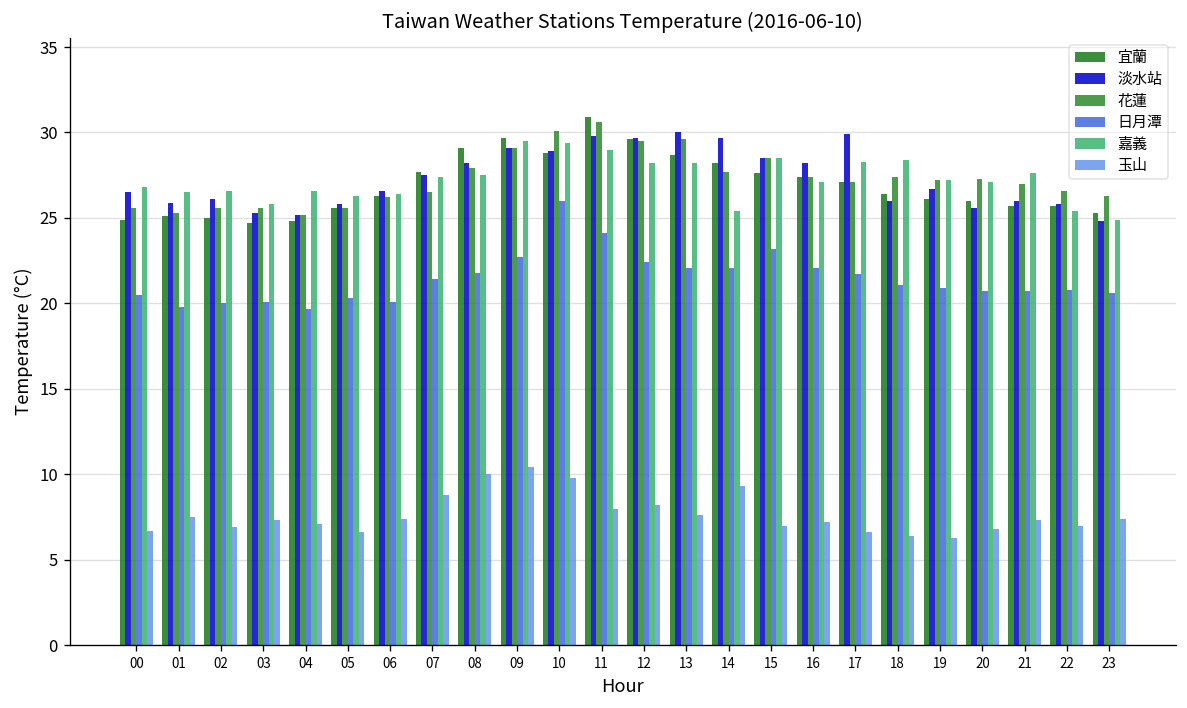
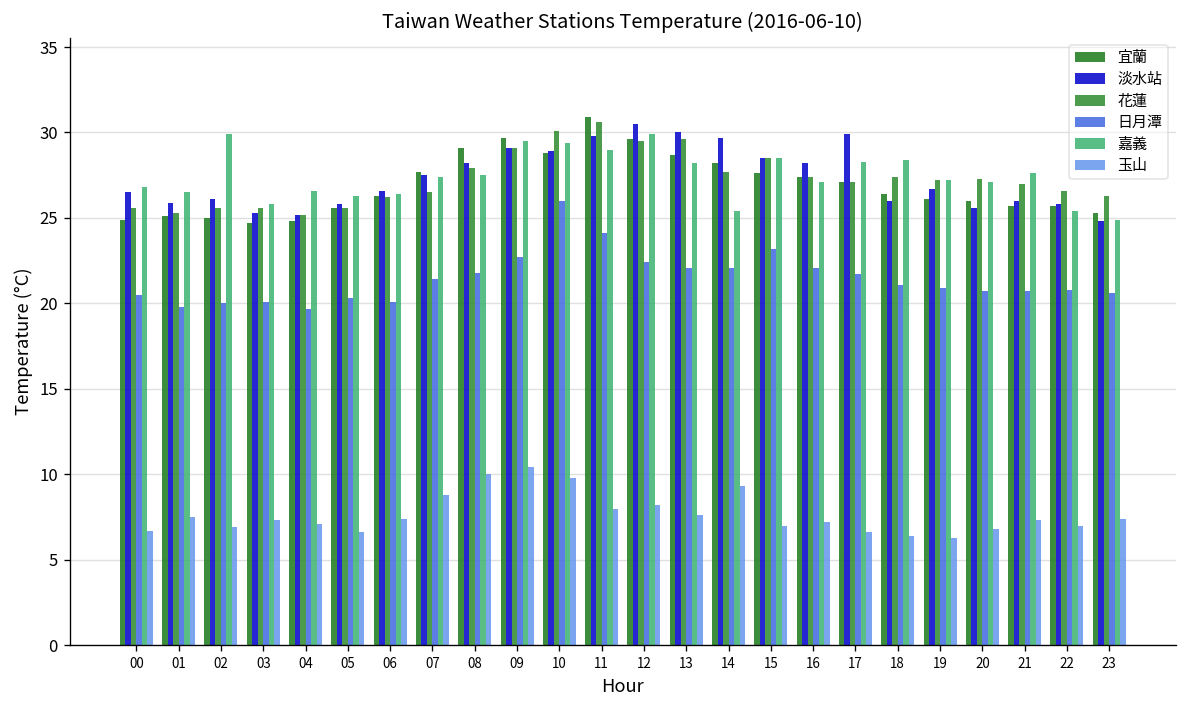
嘉義, 02: 26.6 -> 29.9
淡水站, 12: 29.7 -> 30.5
嘉義, 12: 28.2 -> 29.9
